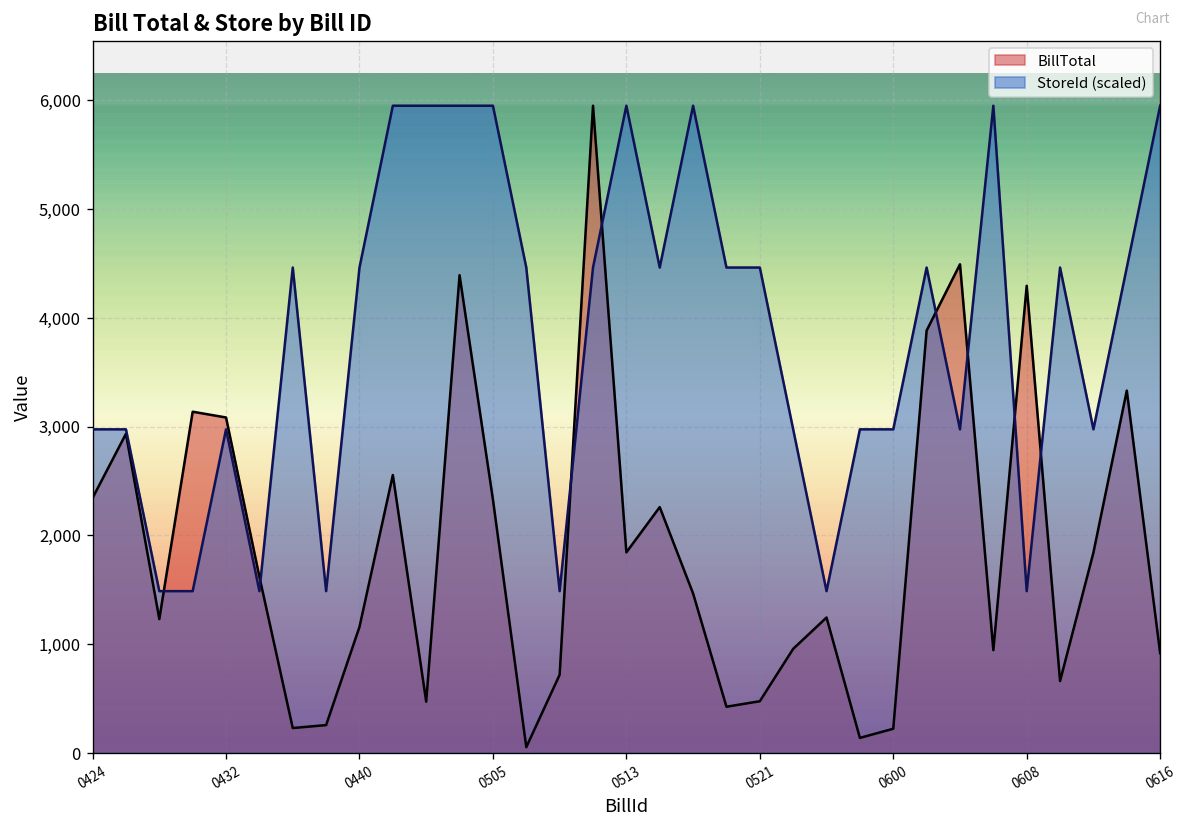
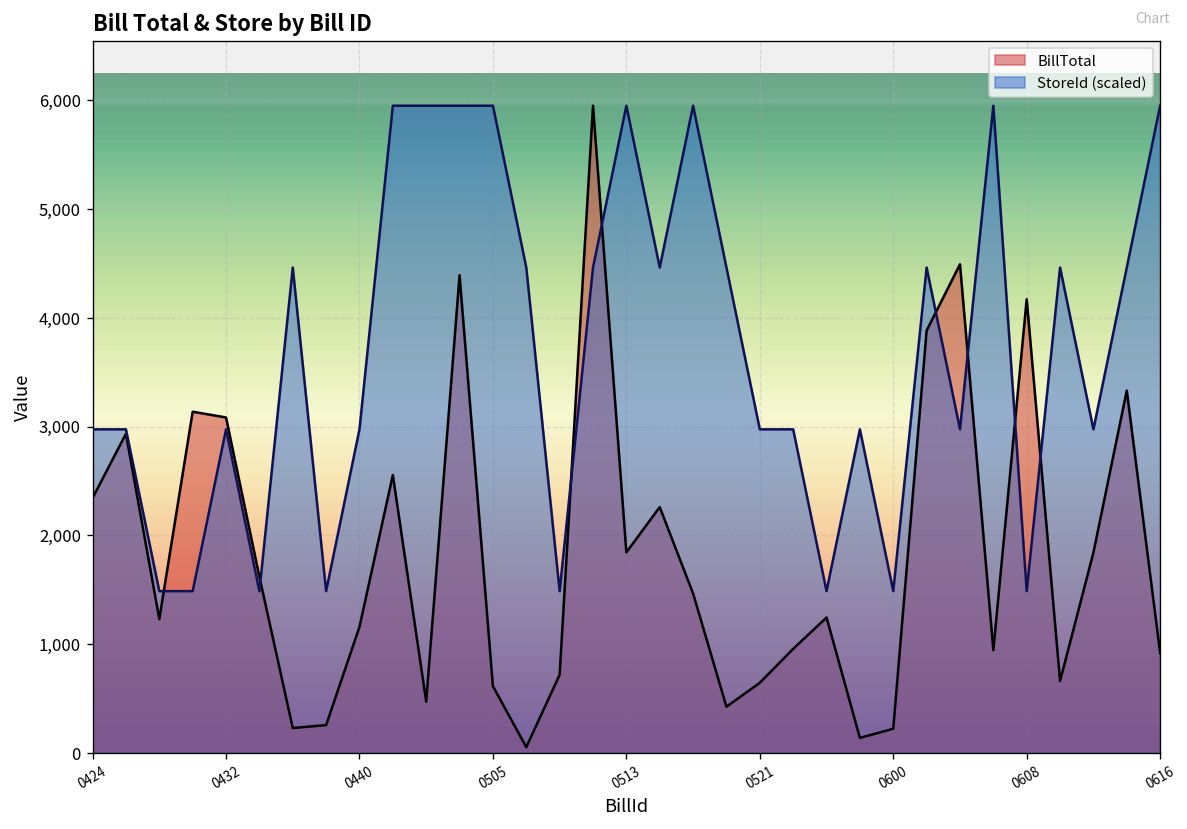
StoreId (scaled), 0440: 4,500 -> 3,000
BillTotal, 0505: 2,300 -> 600
BillTotal, 0521: 500 -> 600
StoreId (scaled), 0521: 4,500 -> 3,000
StoreId (scaled), 0600: 3,000 -> 1,500
BillTotal, 0608: 4,300 -> 4,200
